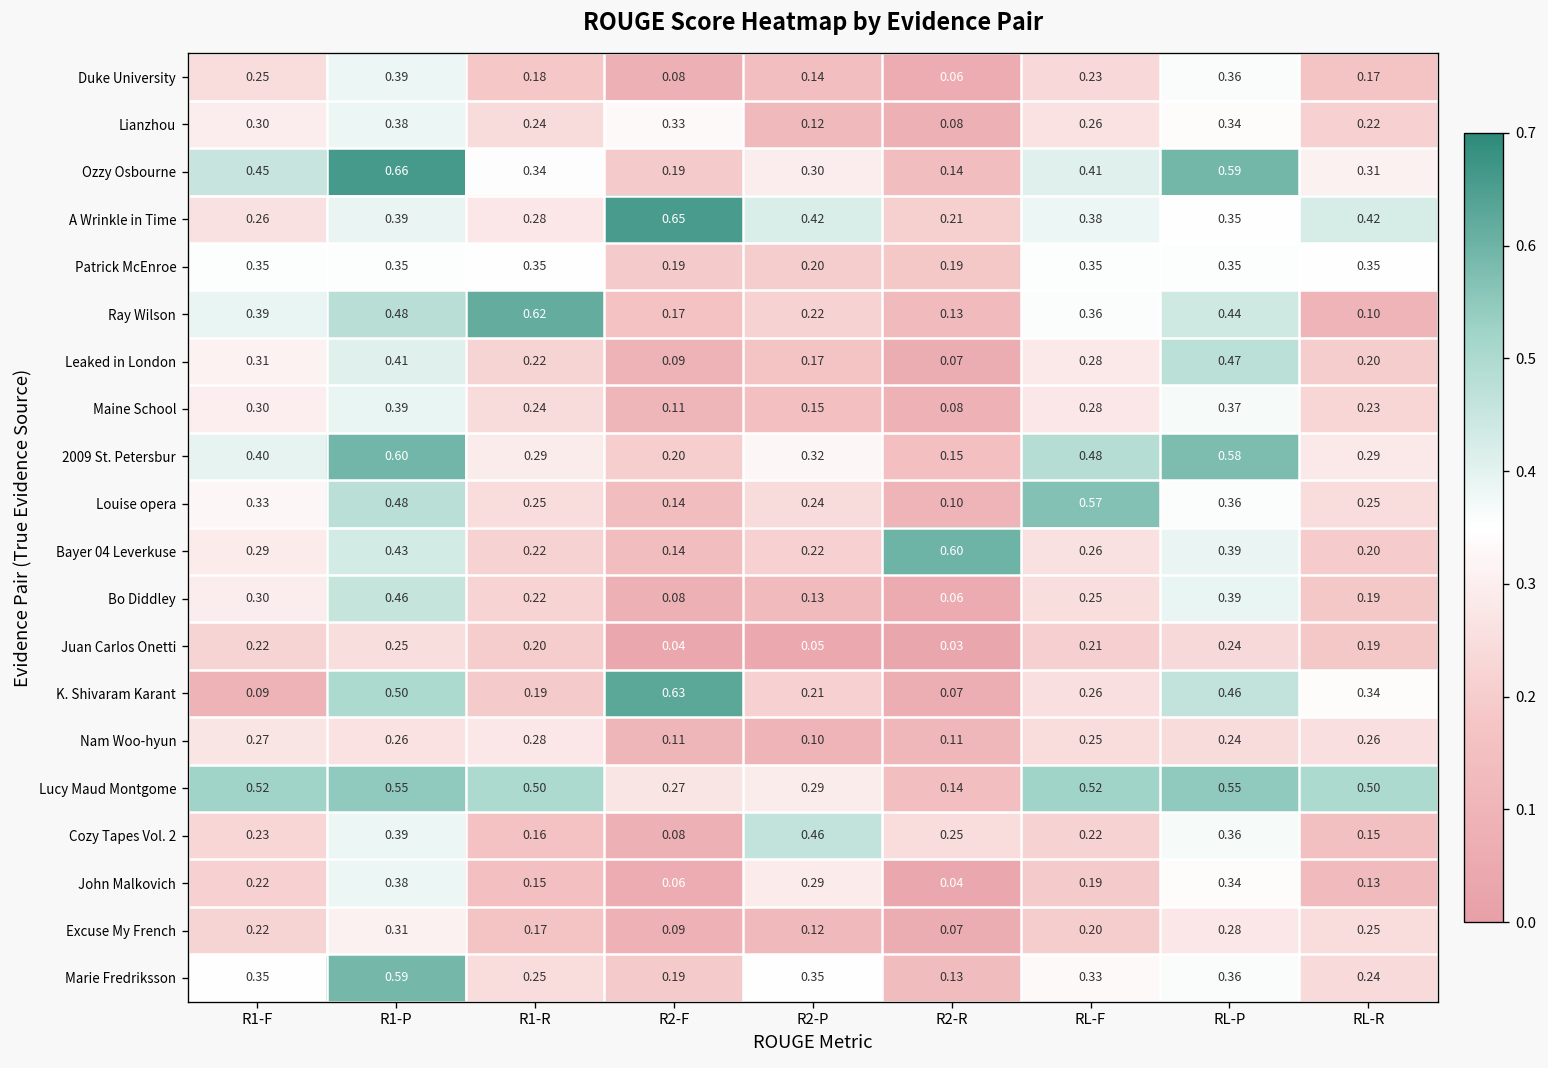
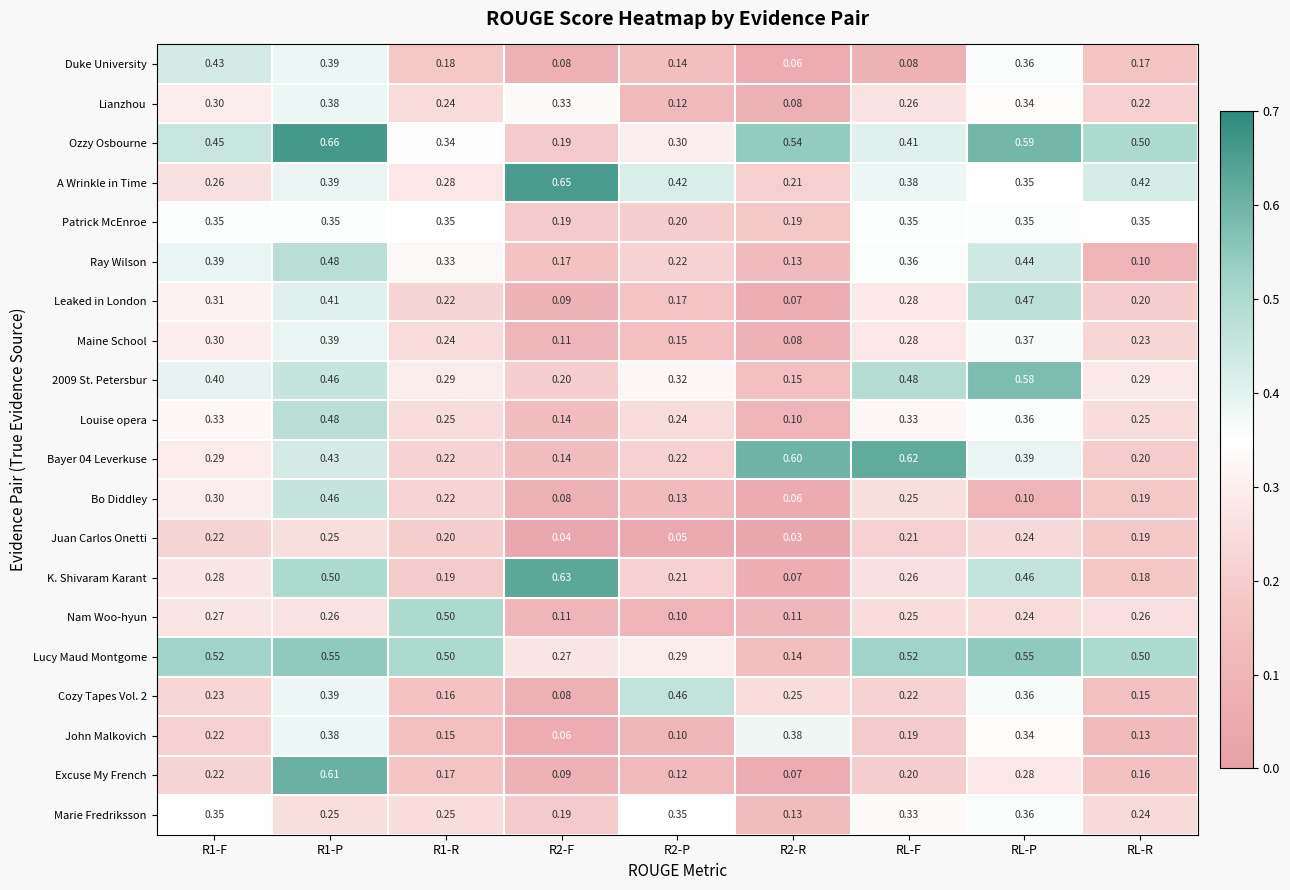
Duke University, R1-F: 0.25 -> 0.43
Duke University, RL-F: 0.23 -> 0.08
Ozzy Osbourne, R2-R: 0.14 -> 0.54
Ozzy Osbourne, RL-R: 0.31 -> 0.50
Ray Wilson, R1-R: 0.62 -> 0.33
2009 St. Petersbur, R1-P: 0.60 -> 0.46
Louise opera, RL-F: 0.57 -> 0.33
Bayer 04 Leverkuse, RL-F: 0.26 -> 0.62
Bo Diddley, RL-P: 0.39 -> 0.10
K. Shivaram Karant, R1-F: 0.09 -> 0.28
K. Shivaram Karant, RL-R: 0.34 -> 0.18
Nam Woo-hyun, R1-R: 0.28 -> 0.50
John Malkovich, R2-P: 0.29 -> 0.10
John Malkovich, R2-R: 0.04 -> 0.38
Excuse My French, R1-P: 0.31 -> 0.61
Excuse My French, RL-R: 0.25 -> 0.16
Marie Fredriksson, R1-P: 0.59 -> 0.25
